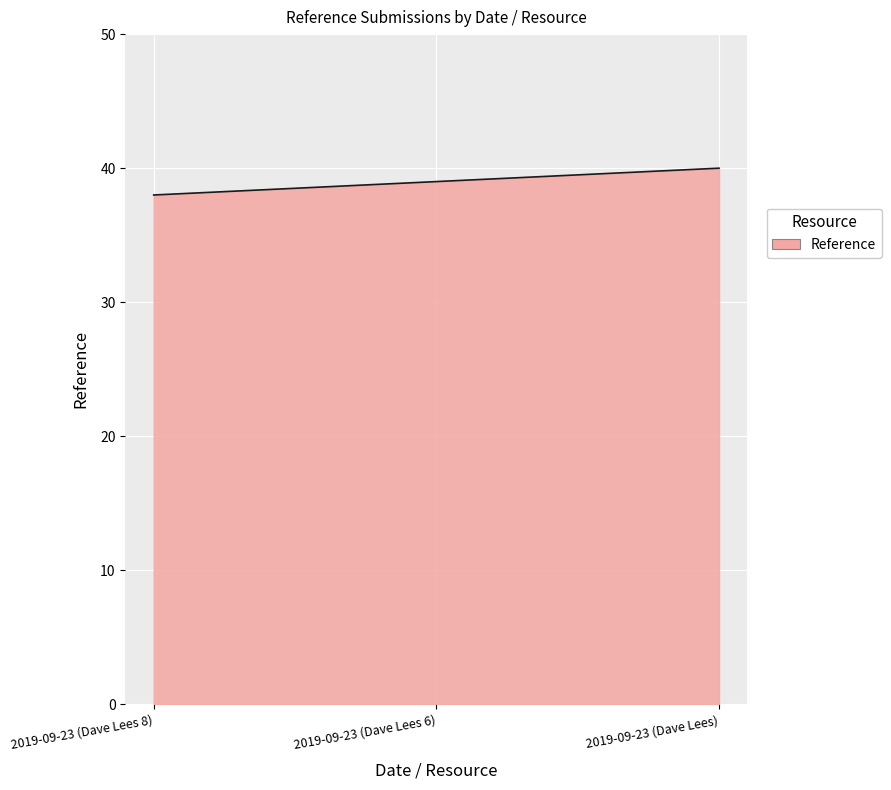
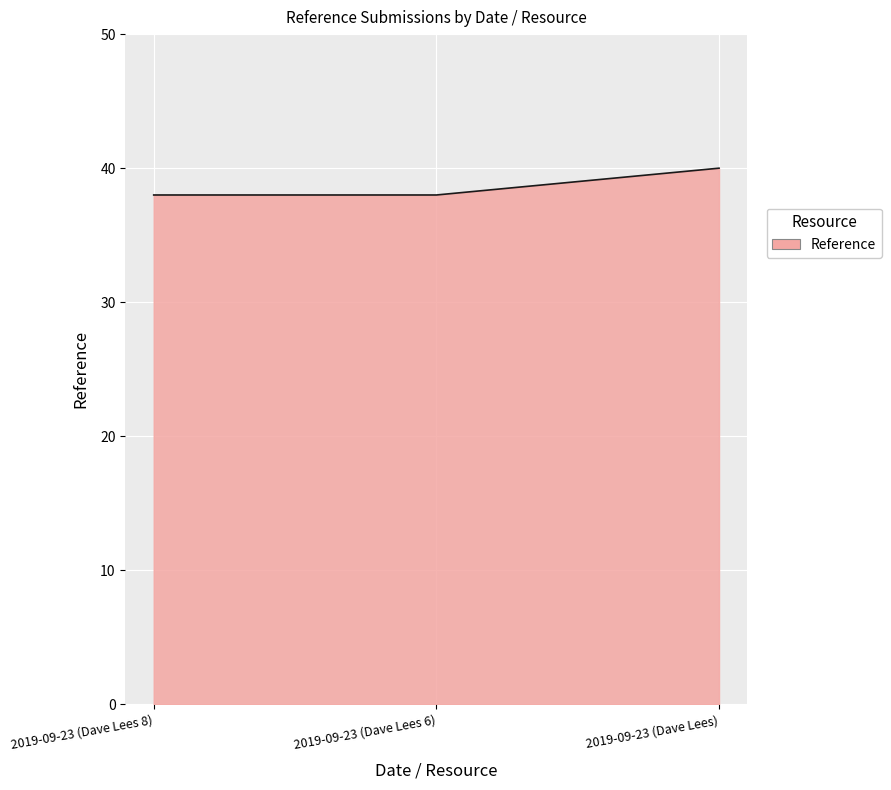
2019-09-23 (Dave Lees 6): 39 -> 38
